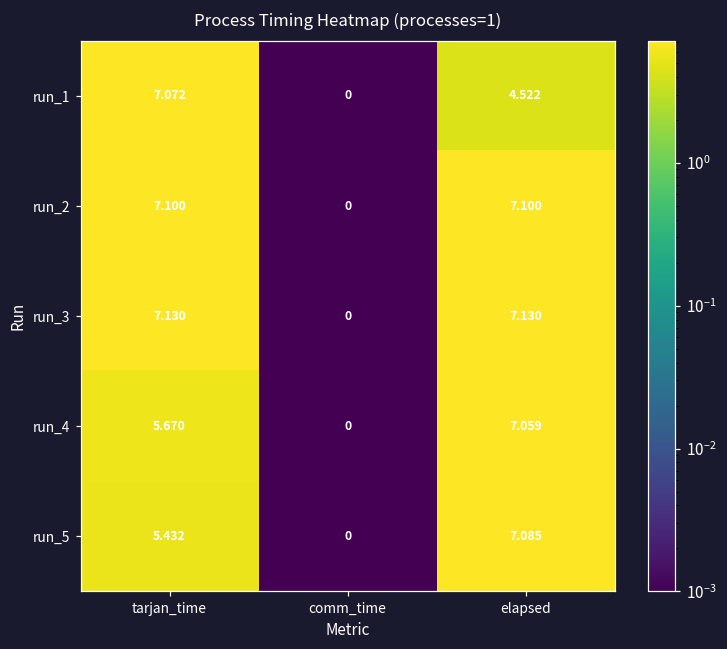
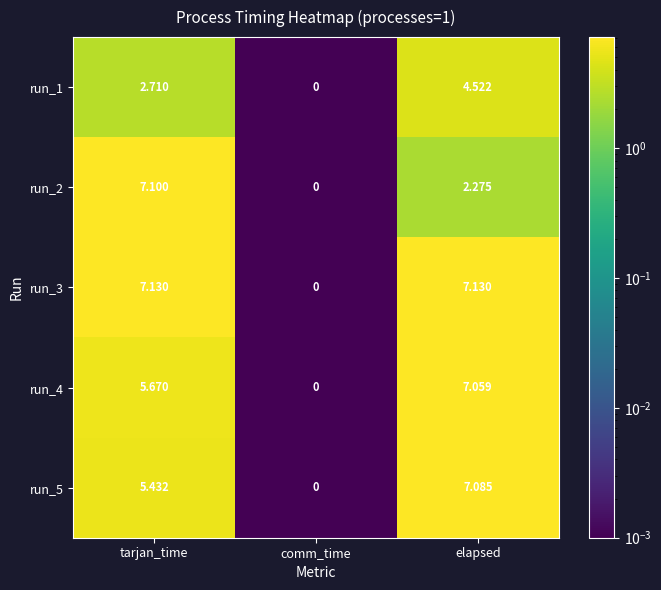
run_1, tarjan_time: 7.072 -> 2.710
run_2, elapsed: 7.100 -> 2.275
